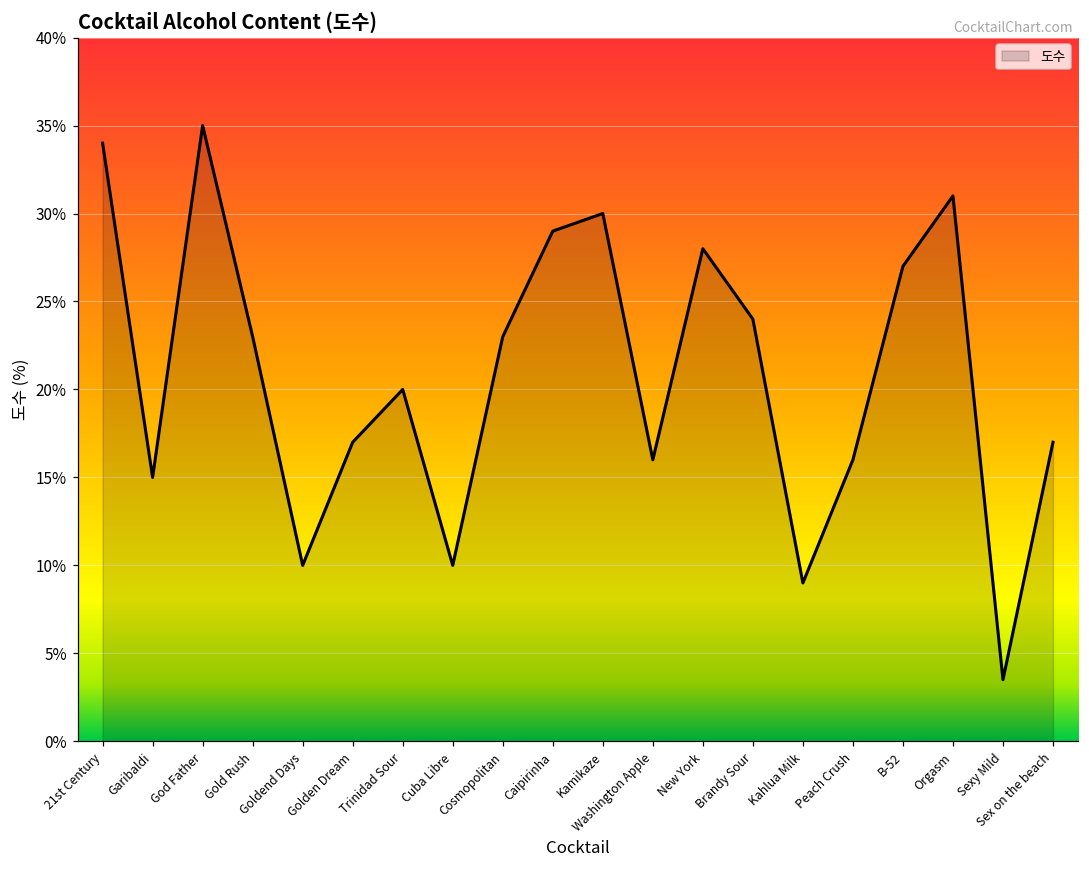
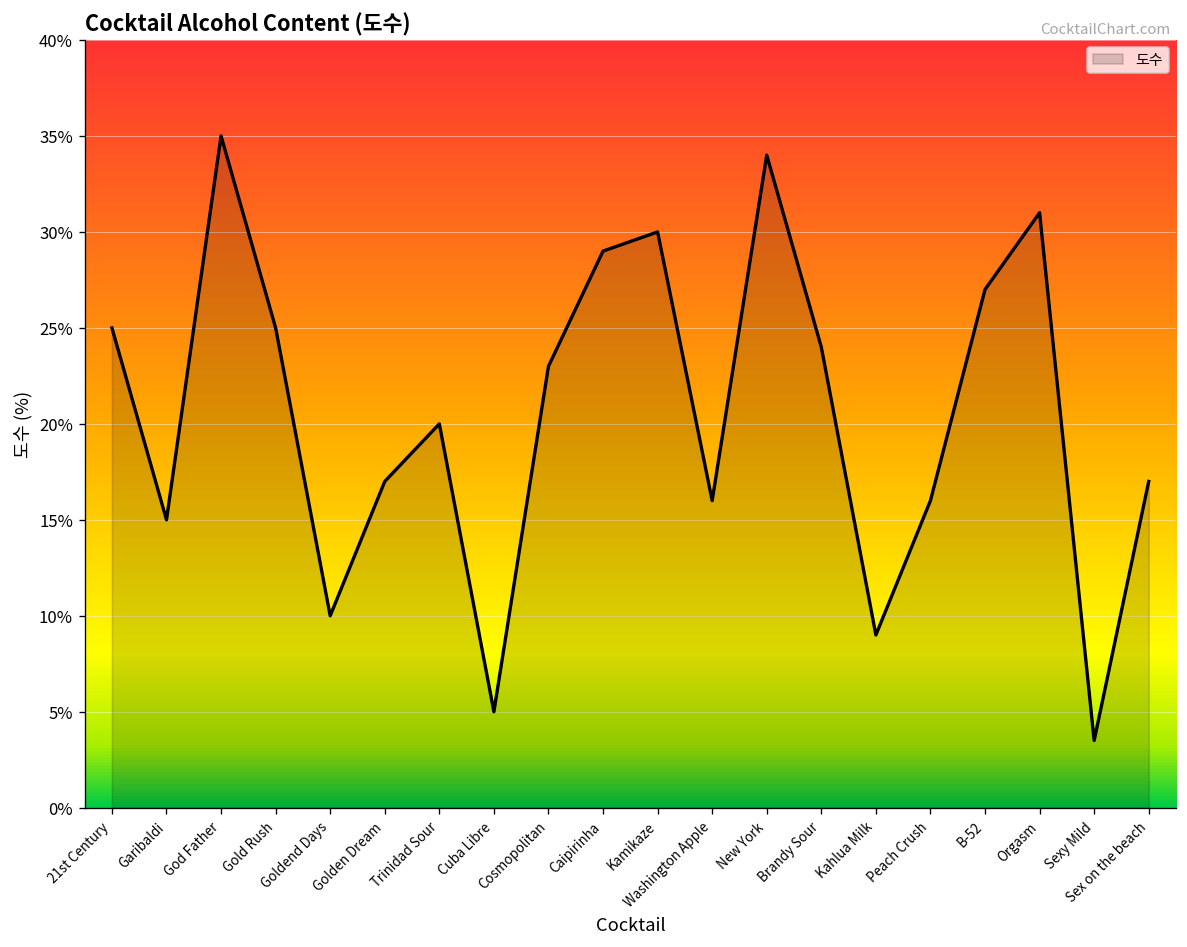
21st Century: 34% -> 25%
Gold Rush: 23% -> 25%
Cuba Libre: 10% -> 5%
New York: 28% -> 34%
